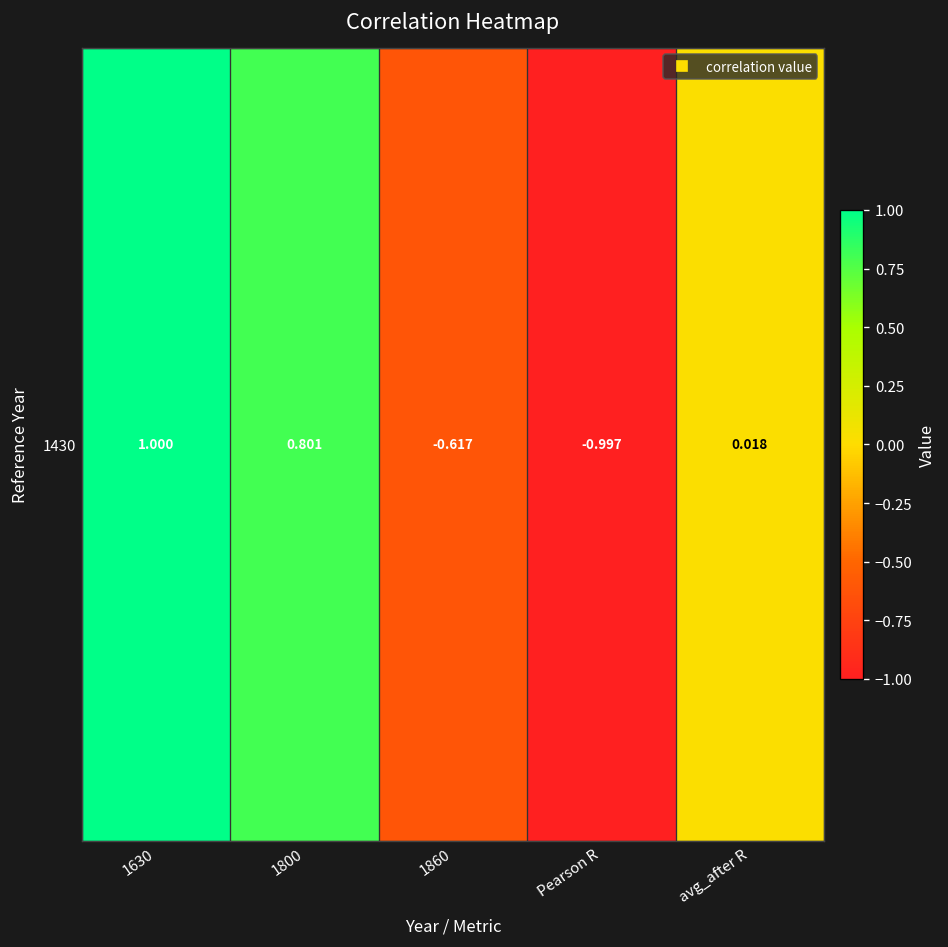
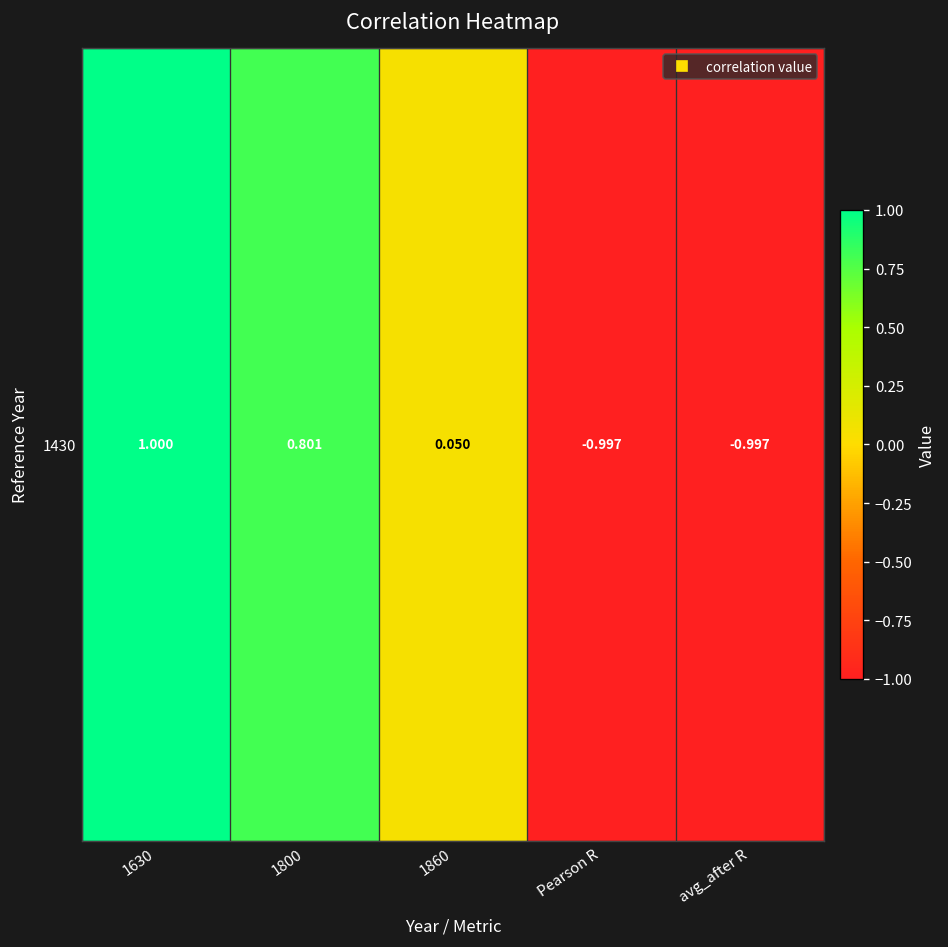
1430, 1860: -0.617 -> 0.050
1430, avg_after R: 0.018 -> -0.997
